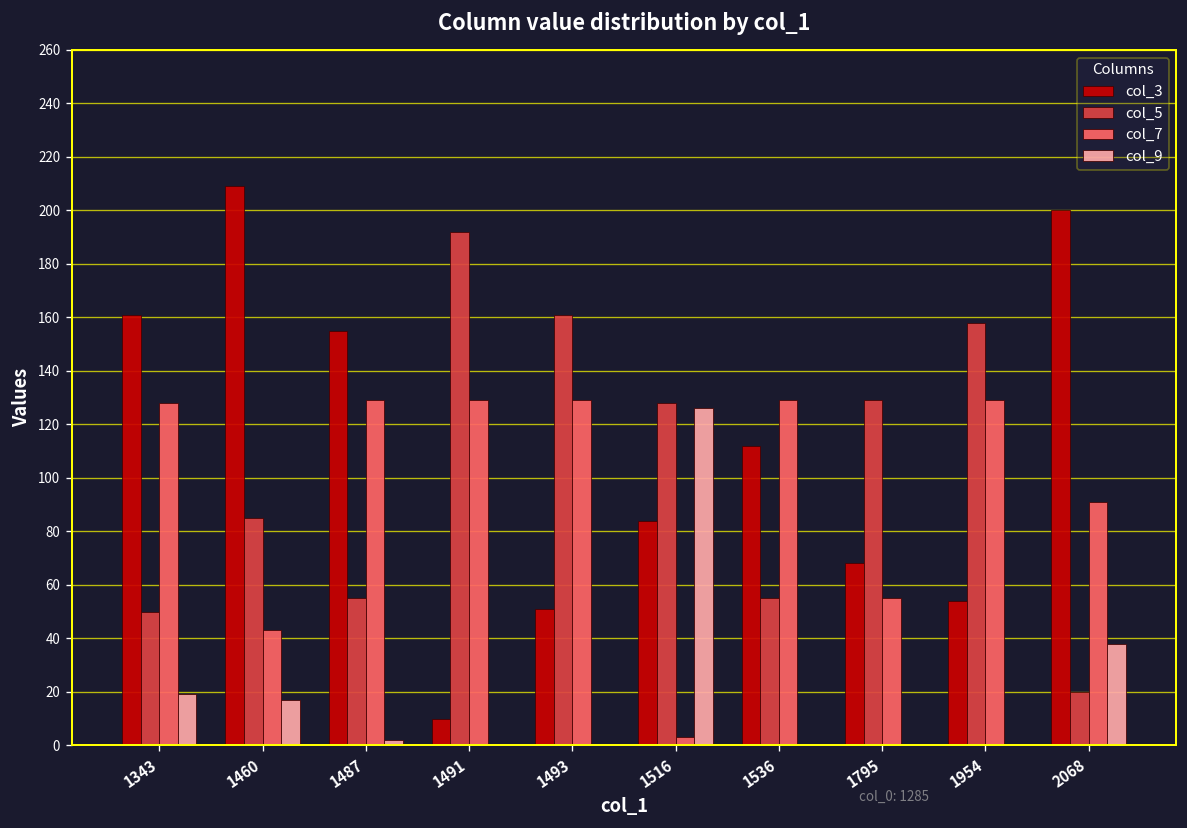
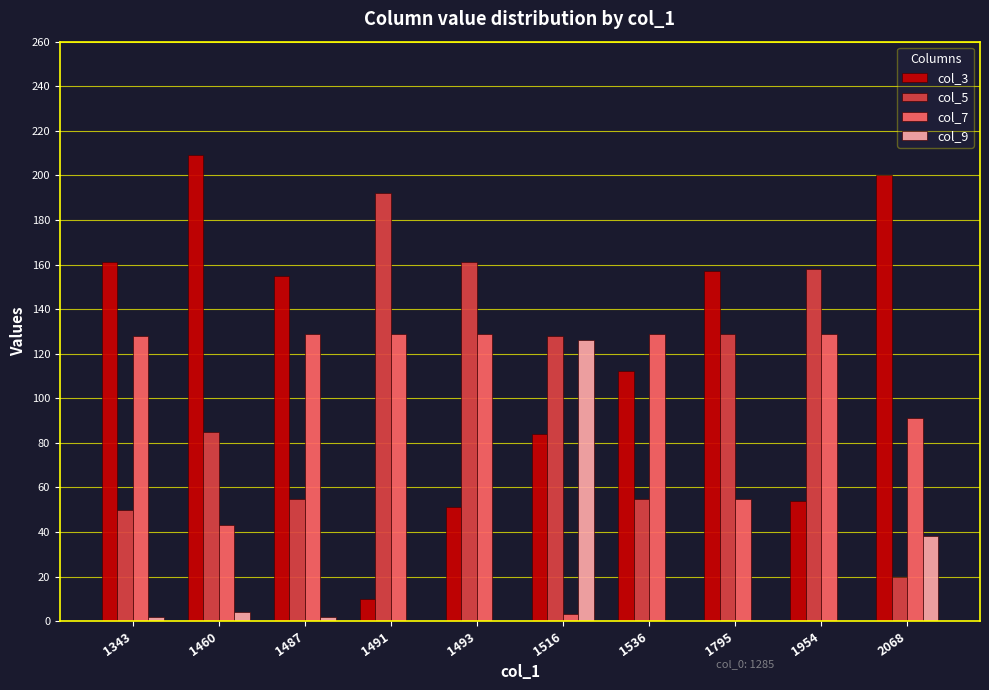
col_9, 1343: 19 -> 2
col_9, 1460: 17 -> 4
col_3, 1795: 68 -> 157
